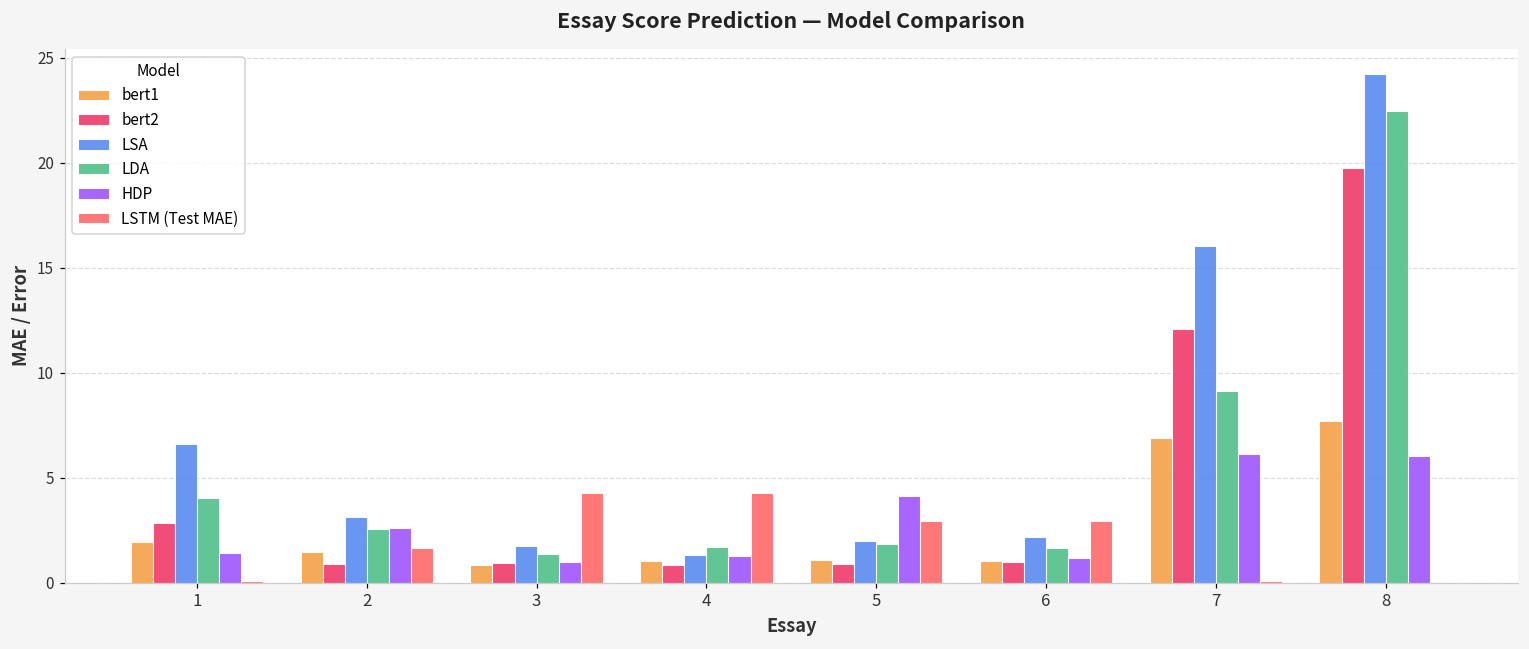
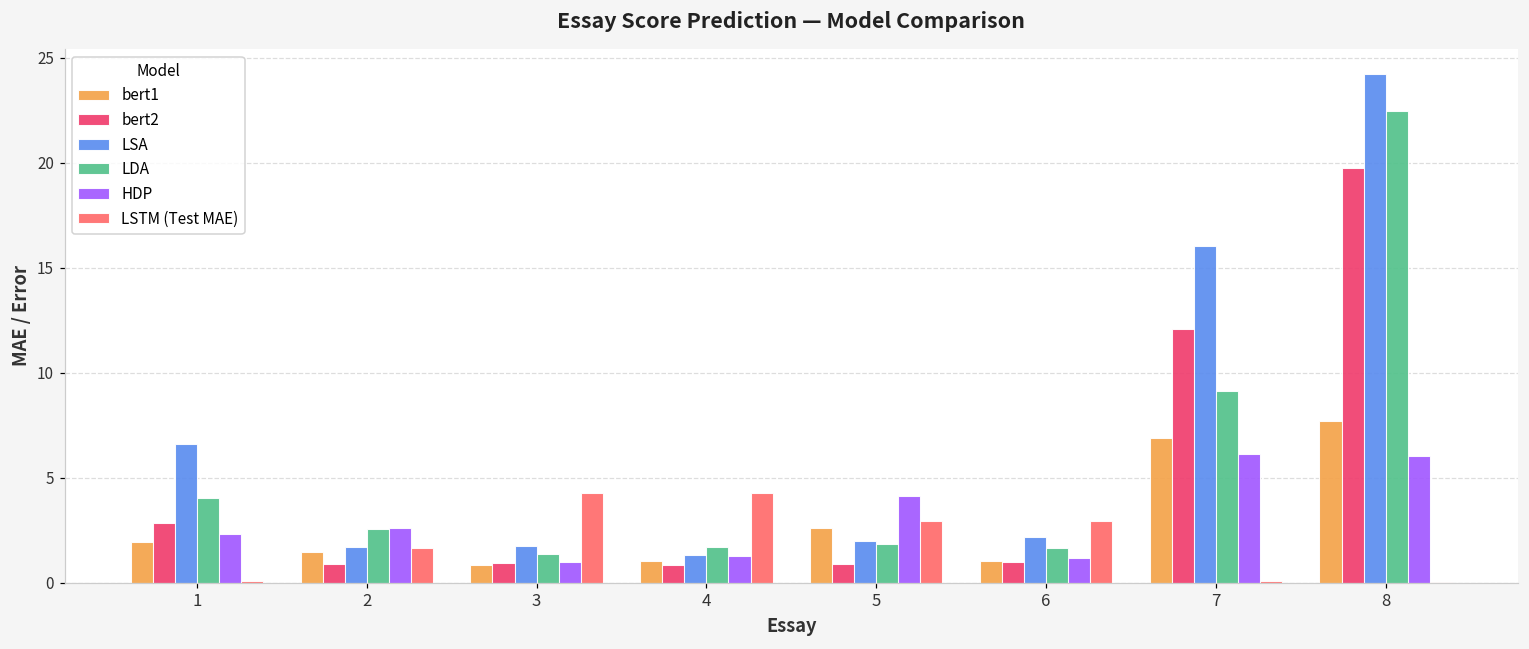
HDP, 1: 1.4 -> 2.3
LSA, 2: 3.1 -> 1.7
bert1, 5: 1.1 -> 2.6
